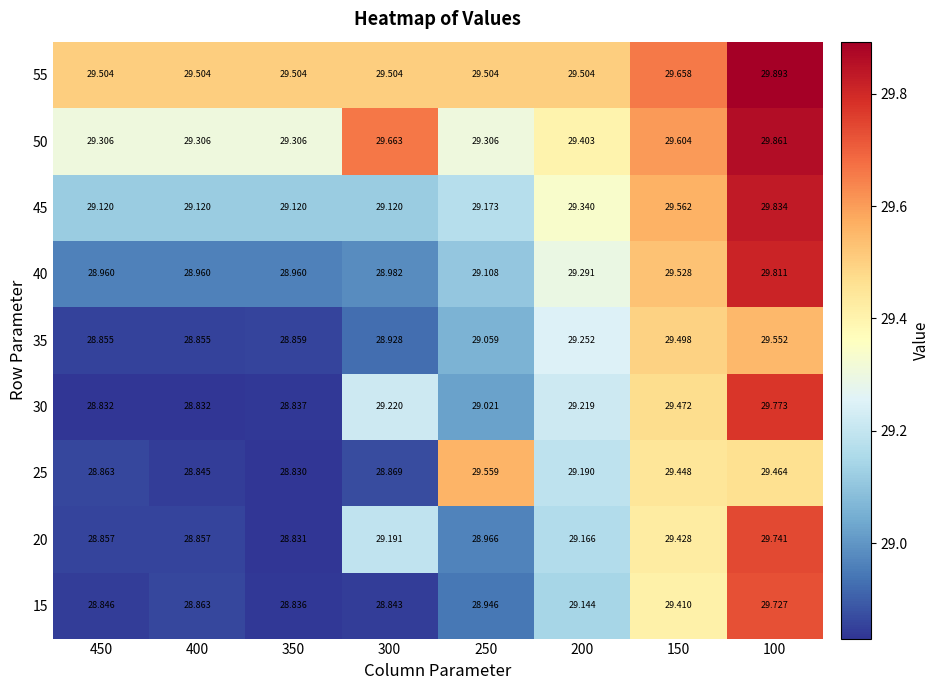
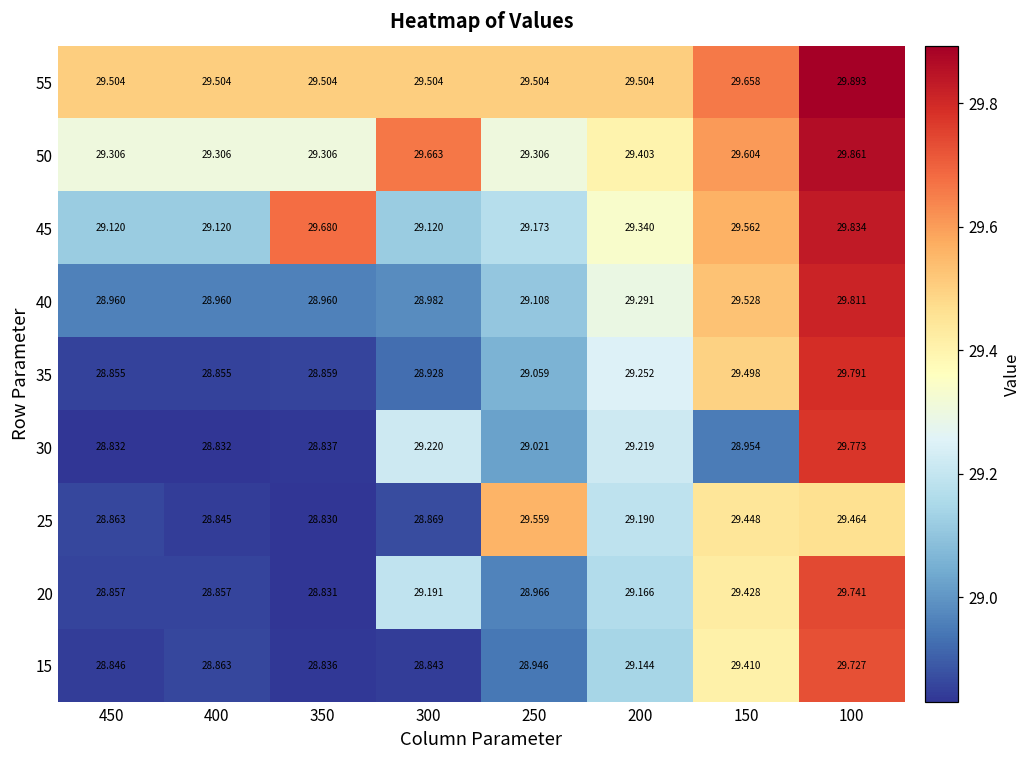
45, 350: 29.120 -> 29.680
35, 100: 29.552 -> 29.791
30, 150: 29.472 -> 28.954
